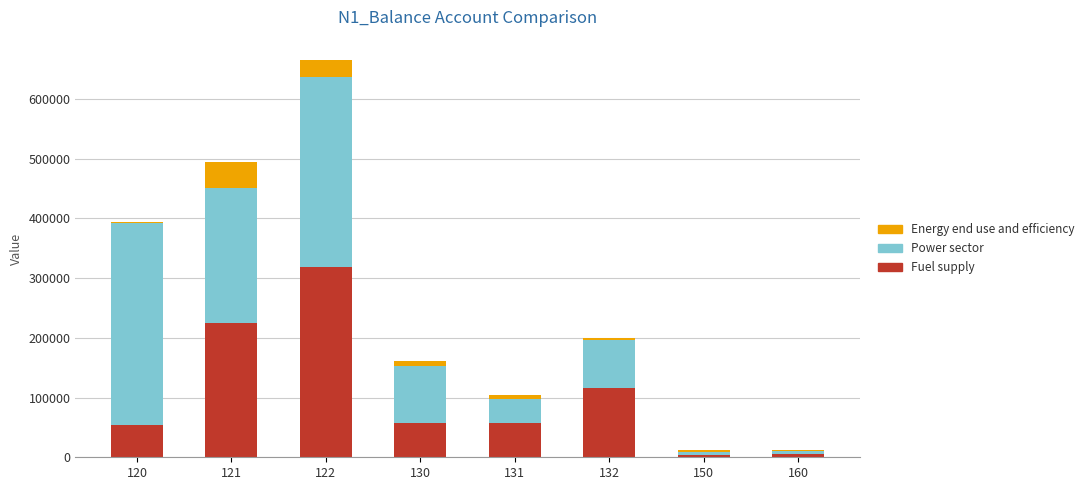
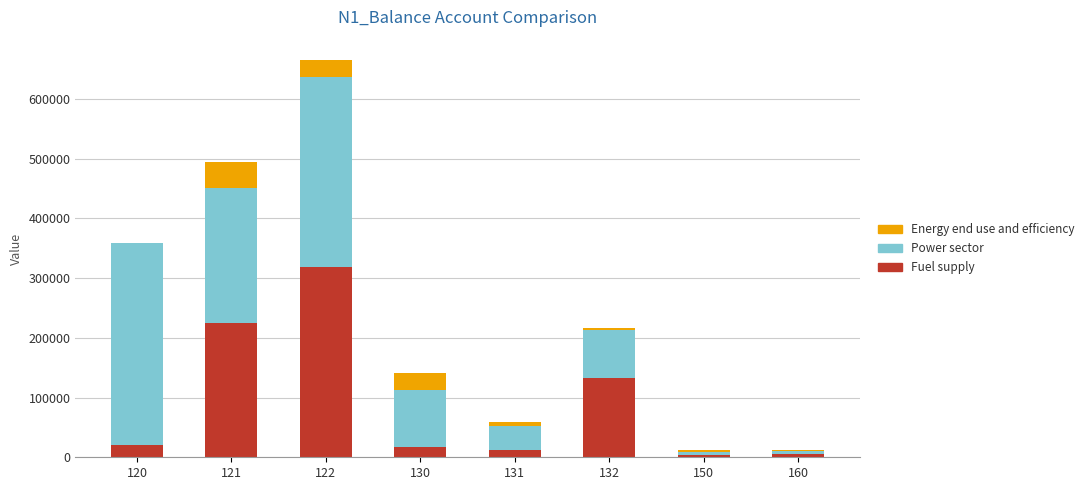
Fuel supply, 120: 50000 -> 20000
Fuel supply, 130: 60000 -> 20000
Energy end use and efficiency, 130: 10000 -> 30000
Fuel supply, 131: 60000 -> 10000
Fuel supply, 132: 120000 -> 130000
